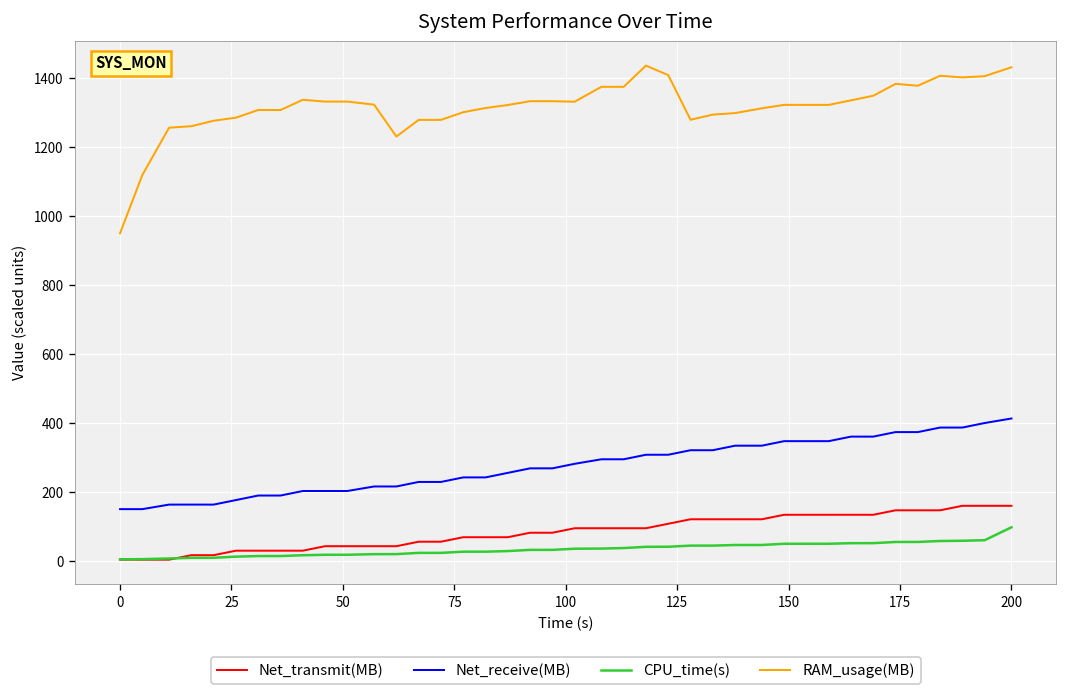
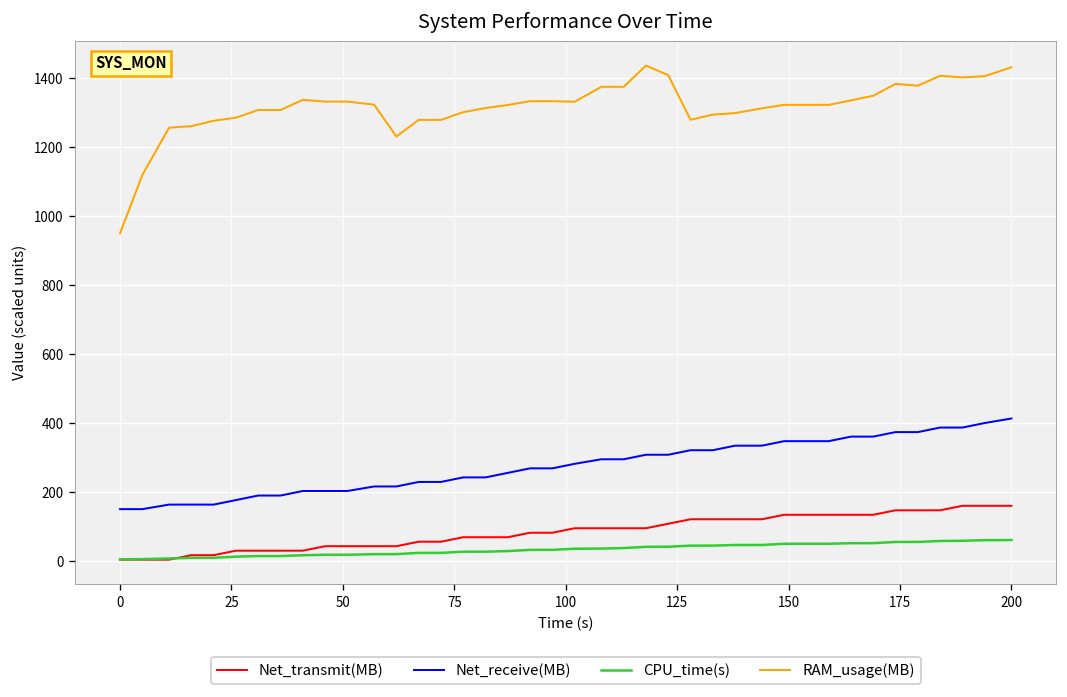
CPU_time(s), 200: 100 -> 60
